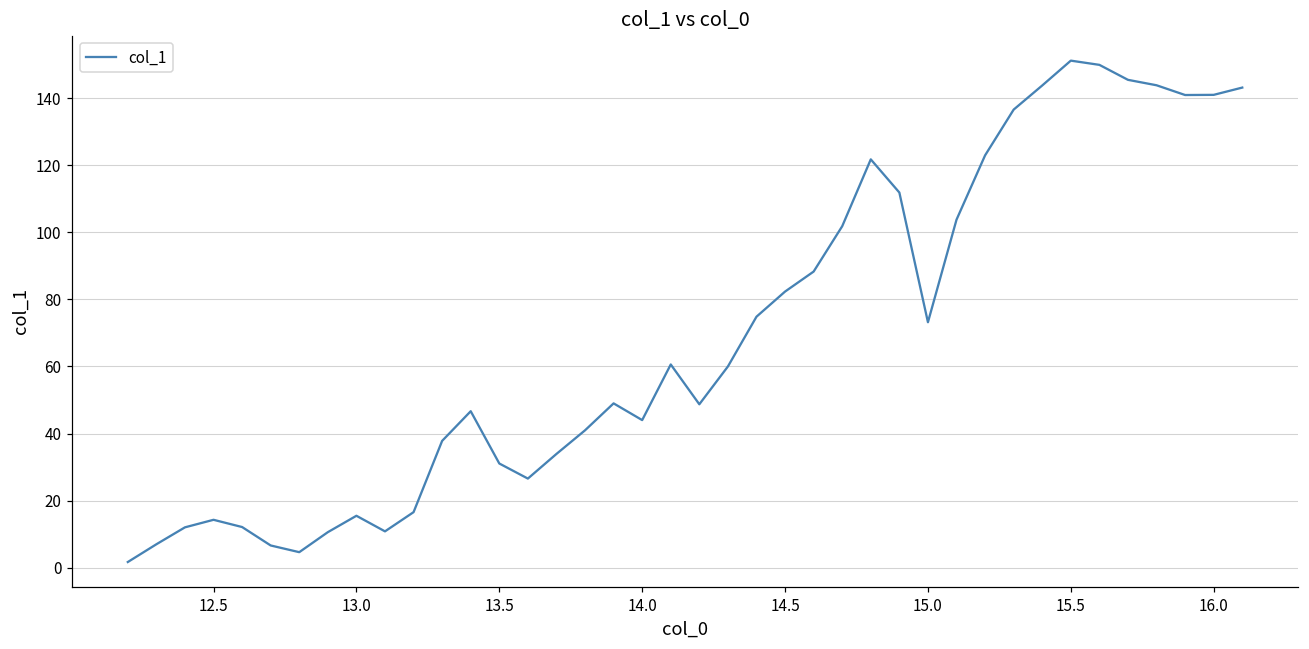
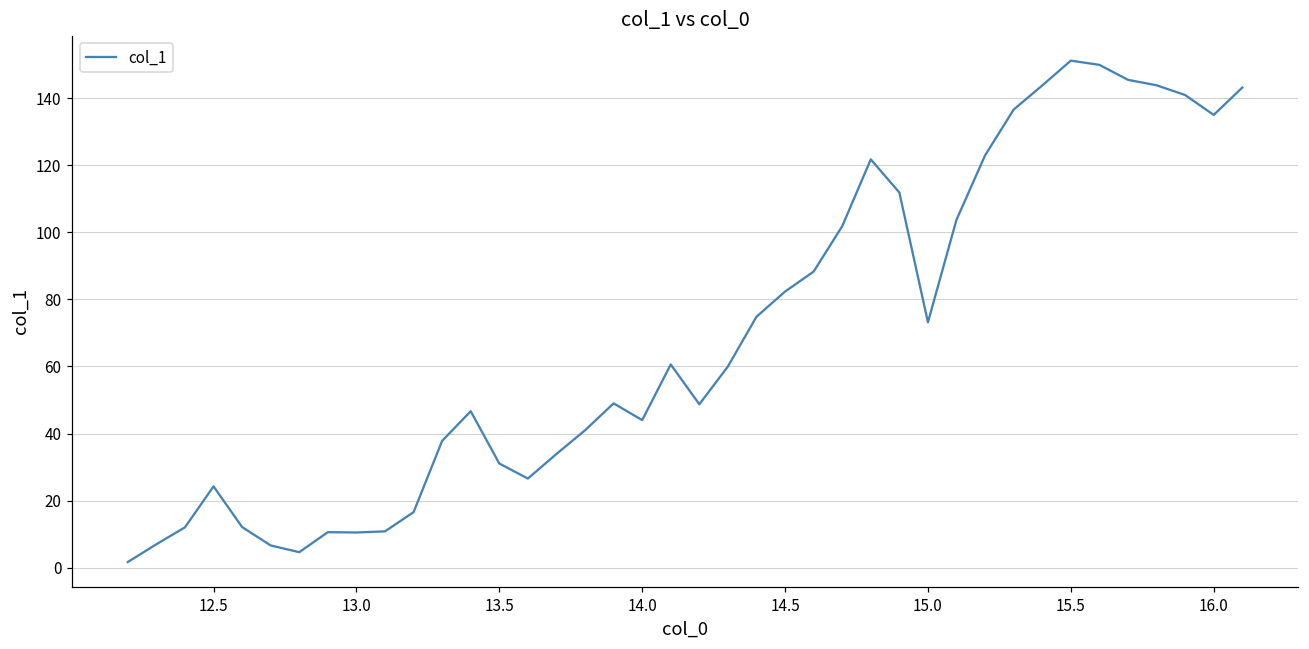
12.5: 14 -> 24
13.0: 15 -> 10
16.0: 141 -> 135
